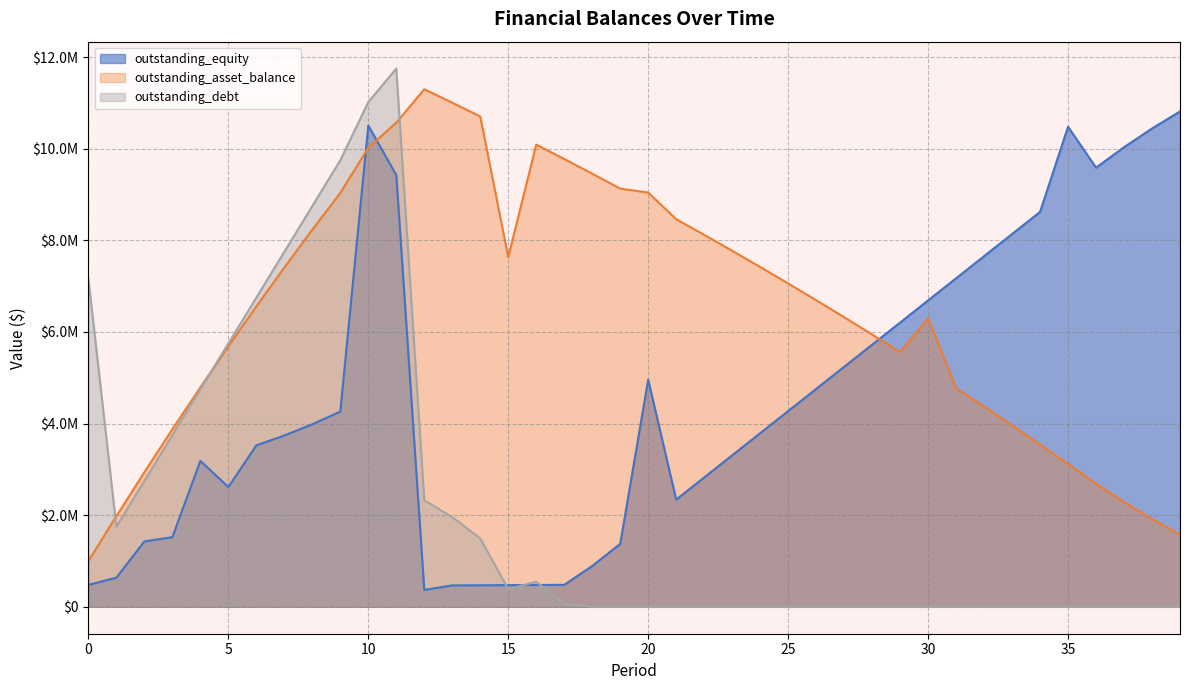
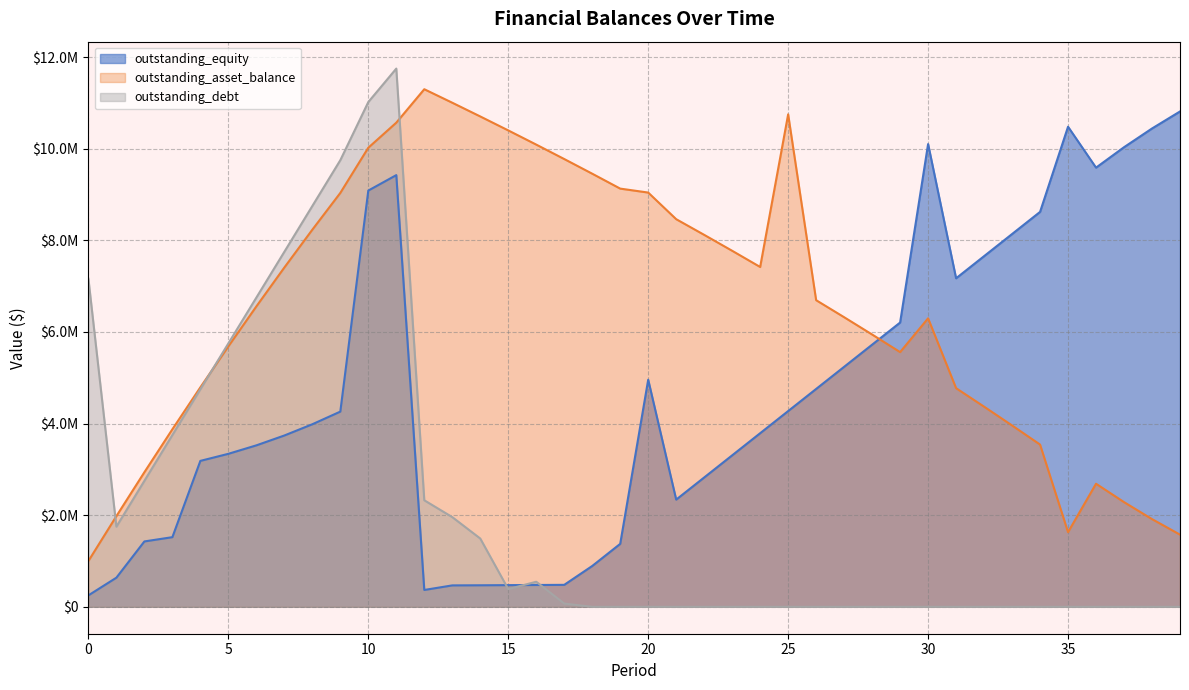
outstanding_equity, 0: $500000 -> $300000
outstanding_equity, 5: $2600000 -> $3300000
outstanding_equity, 10: $10500000 -> $9100000
outstanding_asset_balance, 15: $7600000 -> $10400000
outstanding_asset_balance, 25: $7100000 -> $10800000
outstanding_equity, 30: $6700000 -> $10100000
outstanding_asset_balance, 35: $3100000 -> $1600000
